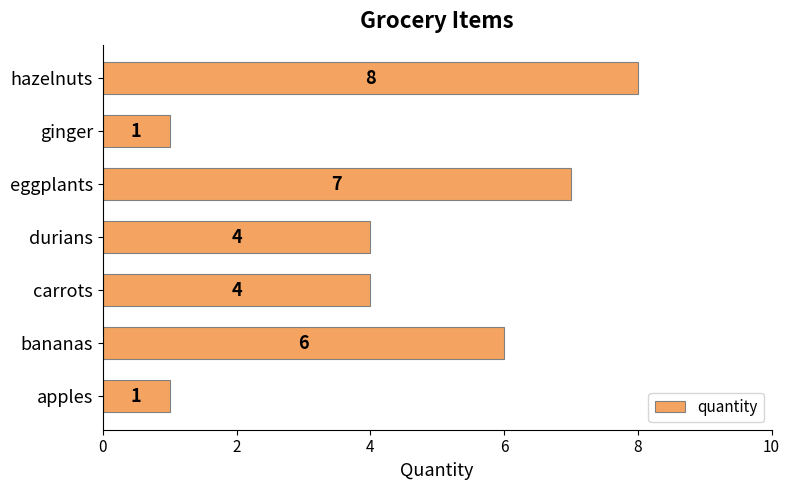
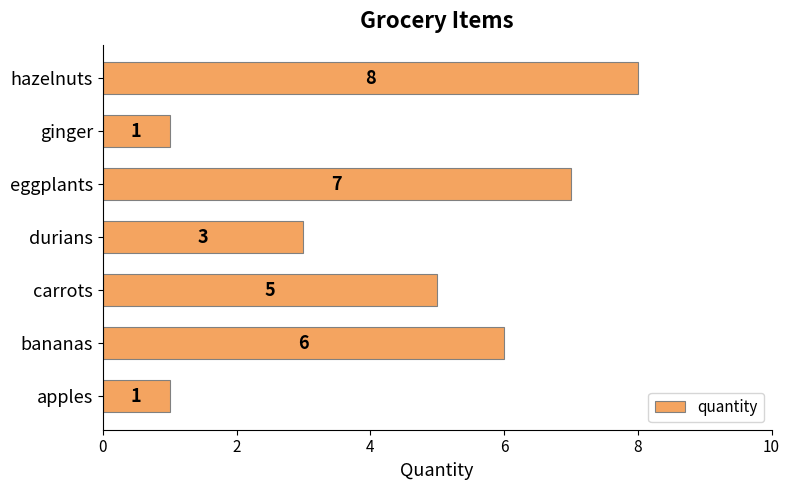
durians: 4 -> 3
carrots: 4 -> 5
